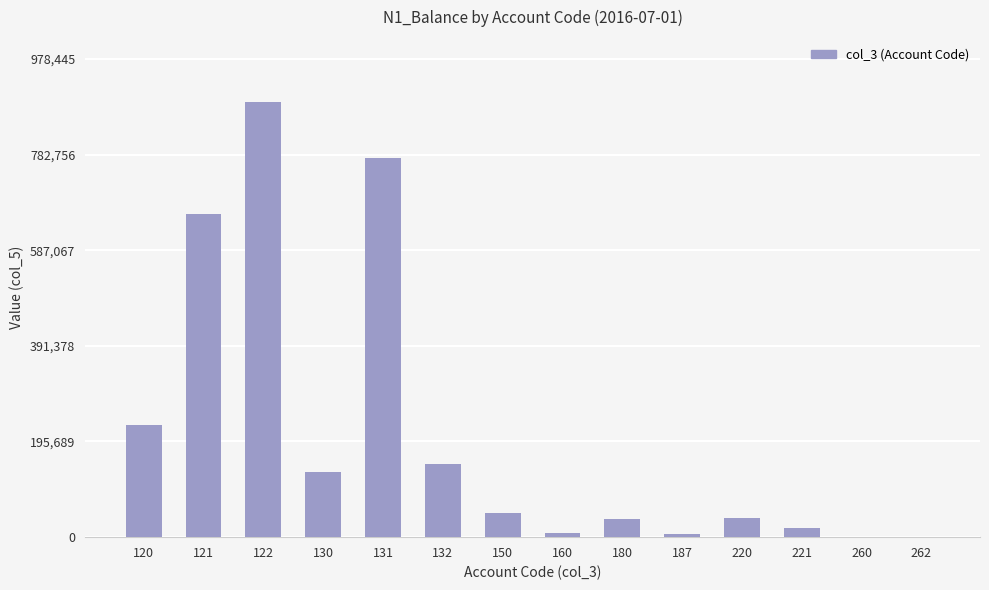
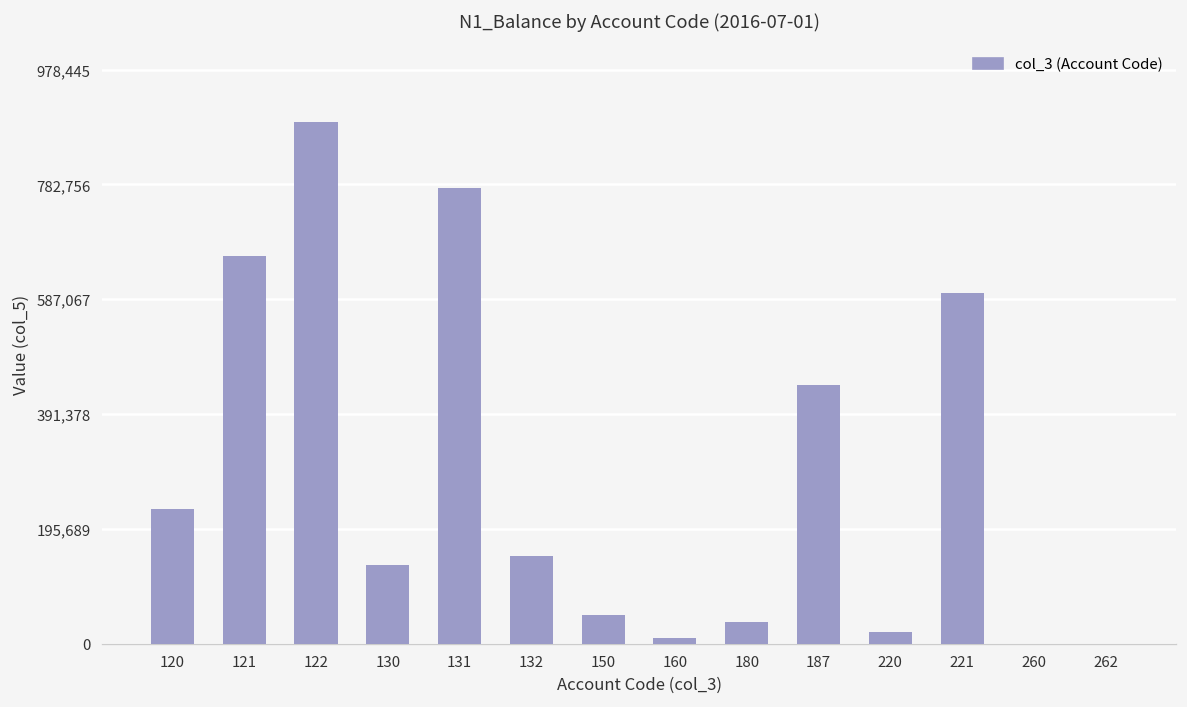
187: 10,000 -> 440,000
220: 40,000 -> 20,000
221: 20,000 -> 600,000
